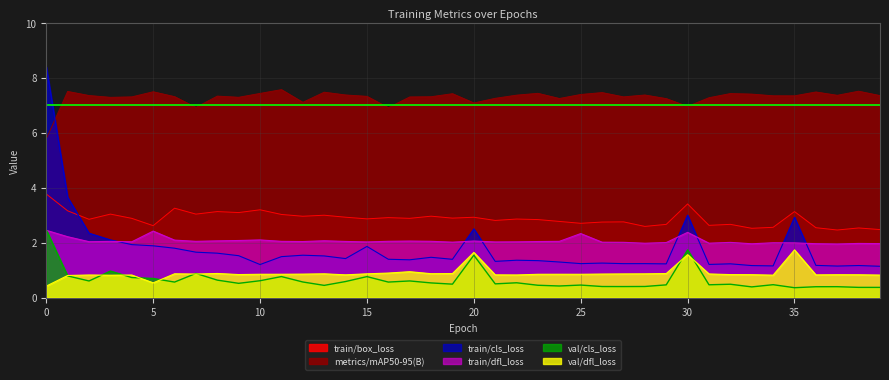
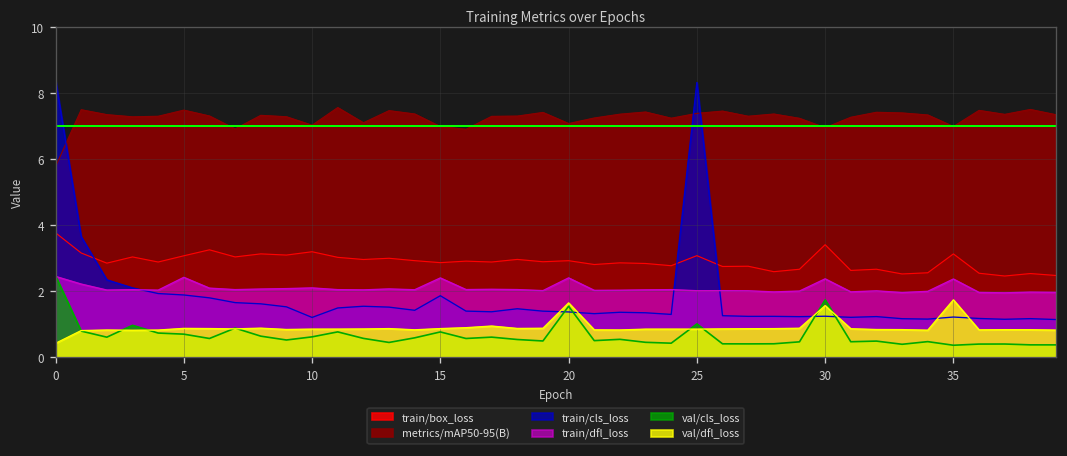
train/box_loss, 5: 2.6 -> 3.1
val/dfl_loss, 5: 0.5 -> 0.9
metrics/mAP50-95(B), 10: 7.4 -> 7.0
metrics/mAP50-95(B), 15: 7.3 -> 7.0
train/dfl_loss, 15: 2.0 -> 2.4
train/cls_loss, 20: 2.5 -> 1.4
train/dfl_loss, 20: 2.1 -> 2.4
train/box_loss, 25: 2.7 -> 3.1
train/cls_loss, 25: 1.2 -> 8.3
train/dfl_loss, 25: 2.3 -> 2.0
val/cls_loss, 25: 0.5 -> 1.0
train/cls_loss, 30: 3.0 -> 1.2
metrics/mAP50-95(B), 35: 7.3 -> 7.0
train/cls_loss, 35: 2.9 -> 1.2
train/dfl_loss, 35: 2.0 -> 2.4
